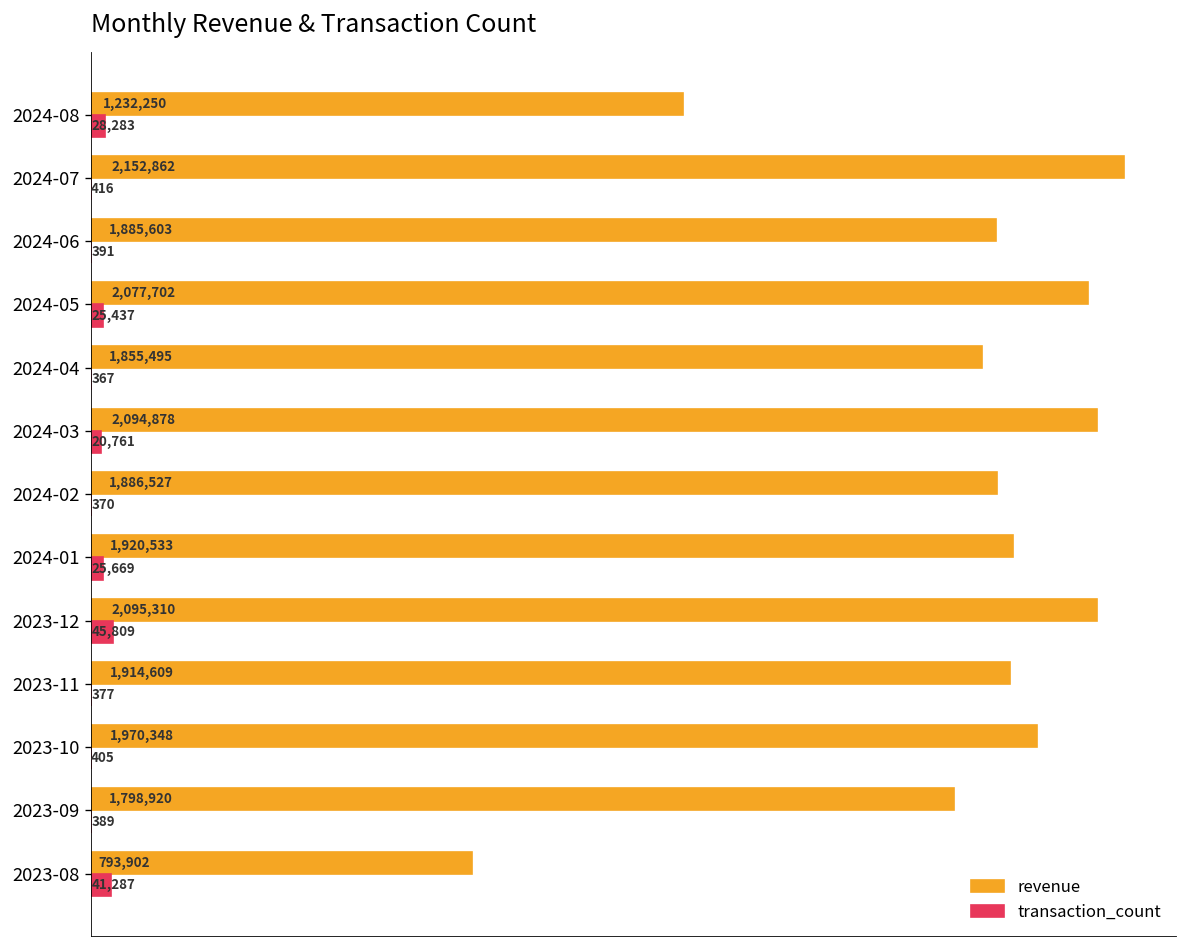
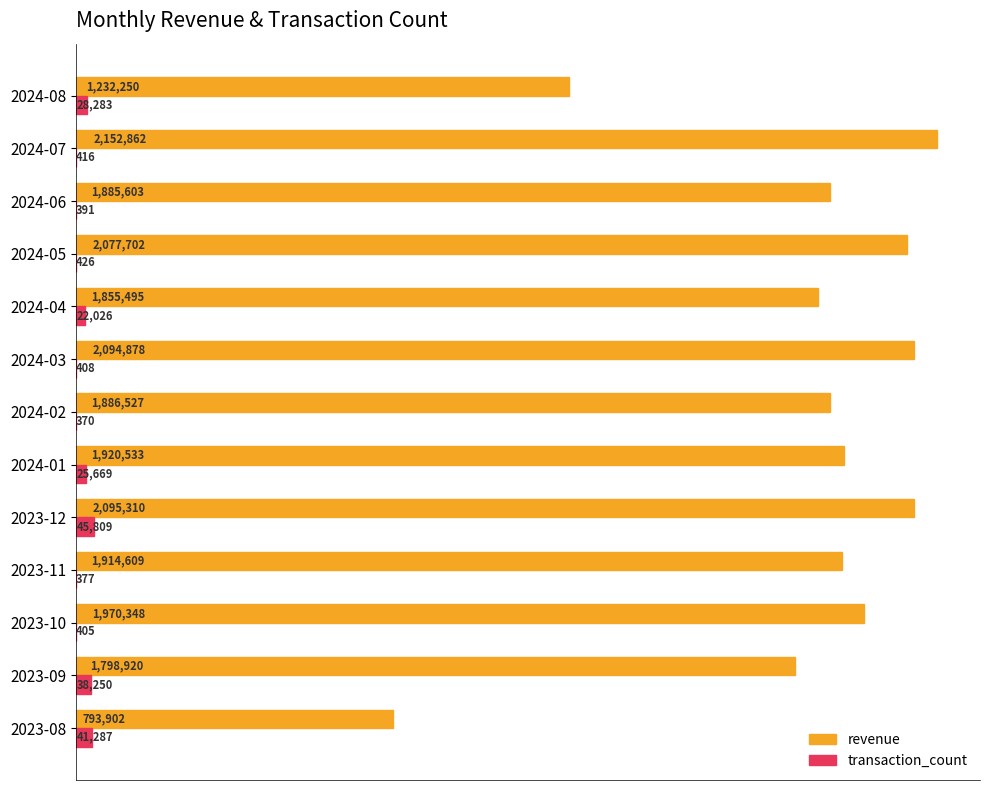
transaction_count, 2024-05: 25,437 -> 426
transaction_count, 2024-04: 367 -> 22,026
transaction_count, 2024-03: 20,761 -> 408
transaction_count, 2023-09: 389 -> 38,250
